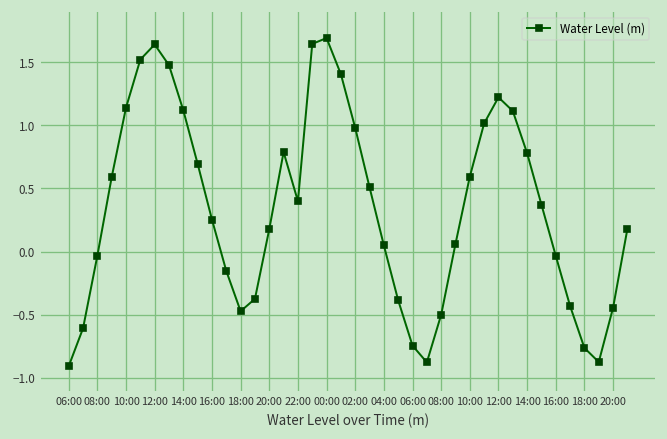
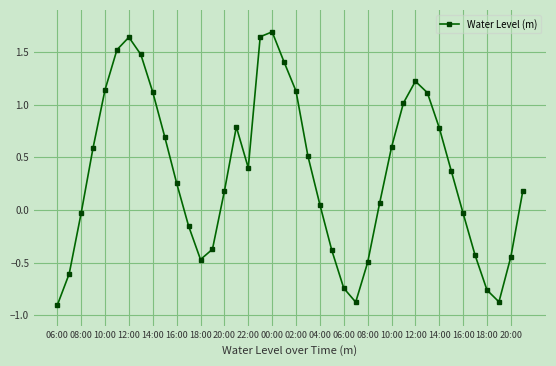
02:00: 0.98 -> 1.13
